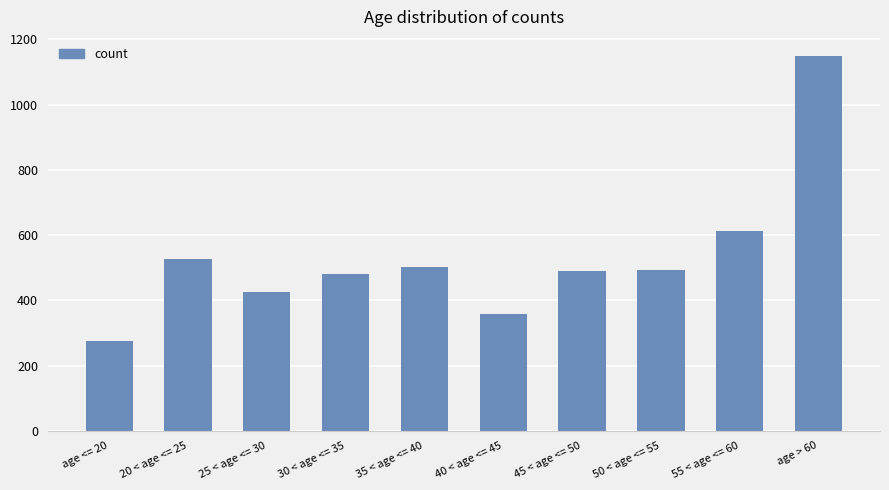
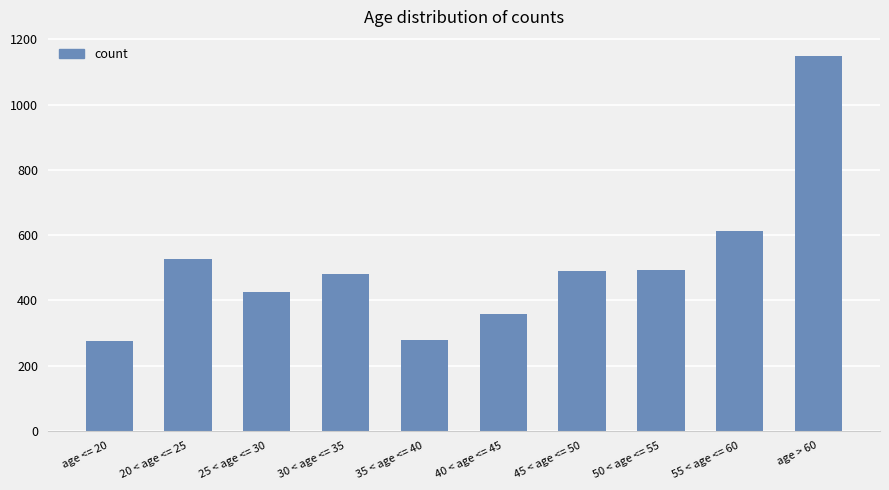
35 < age <= 40: 500 -> 280
